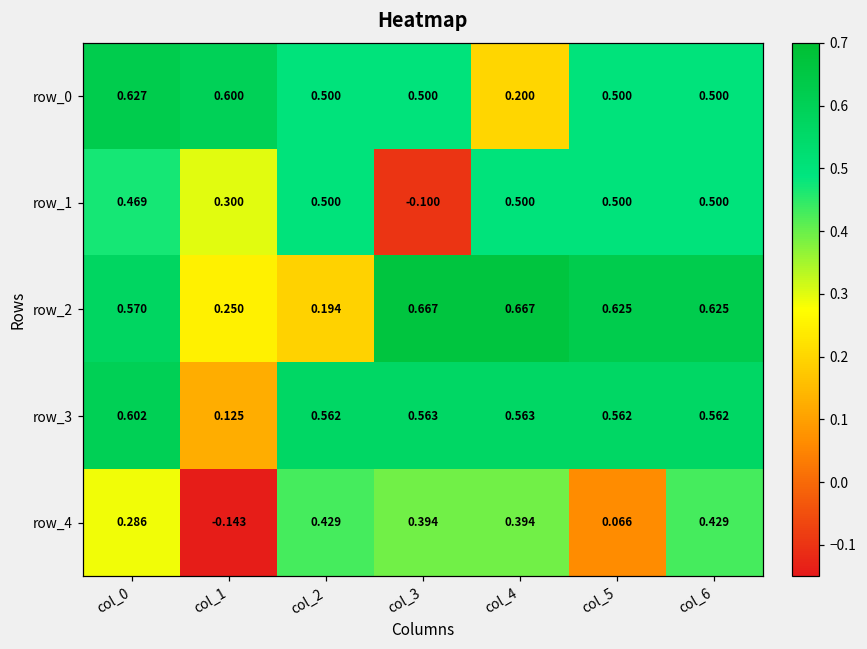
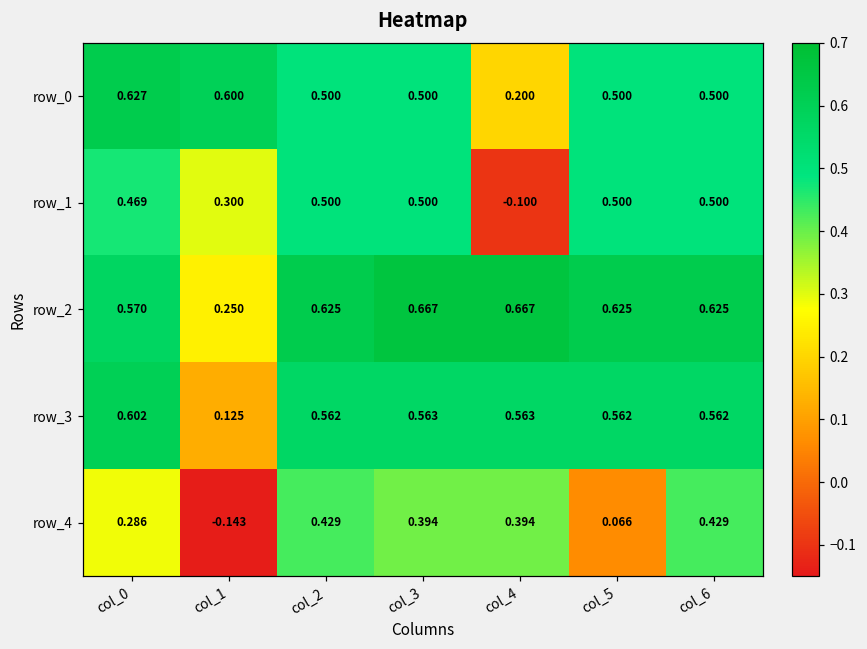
row_1, col_3: -0.100 -> 0.500
row_1, col_4: 0.500 -> -0.100
row_2, col_2: 0.194 -> 0.625
